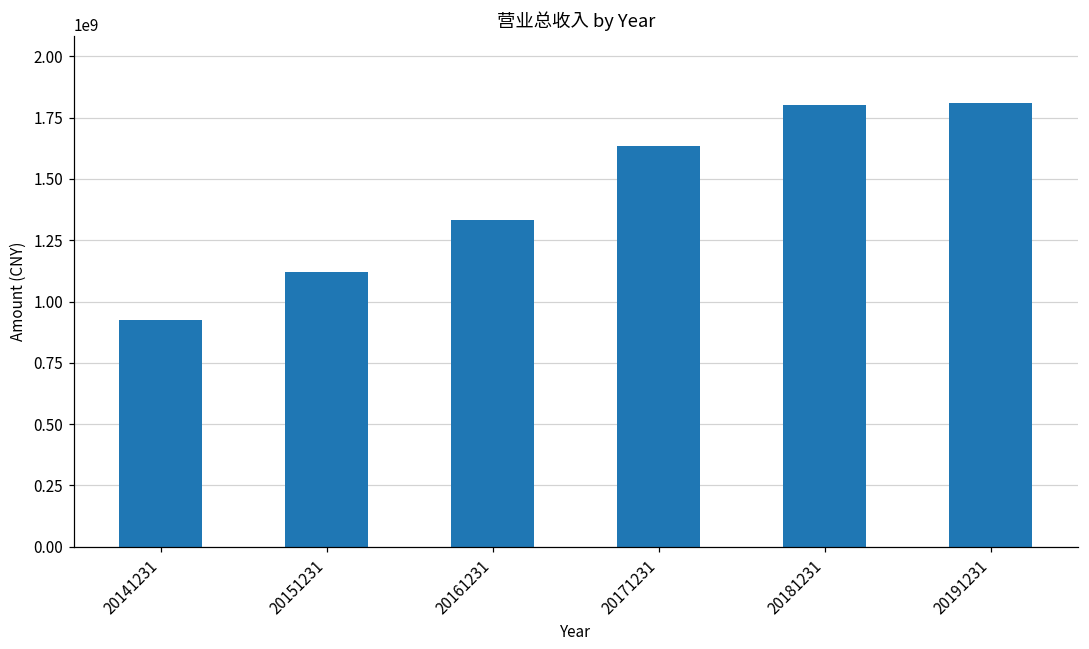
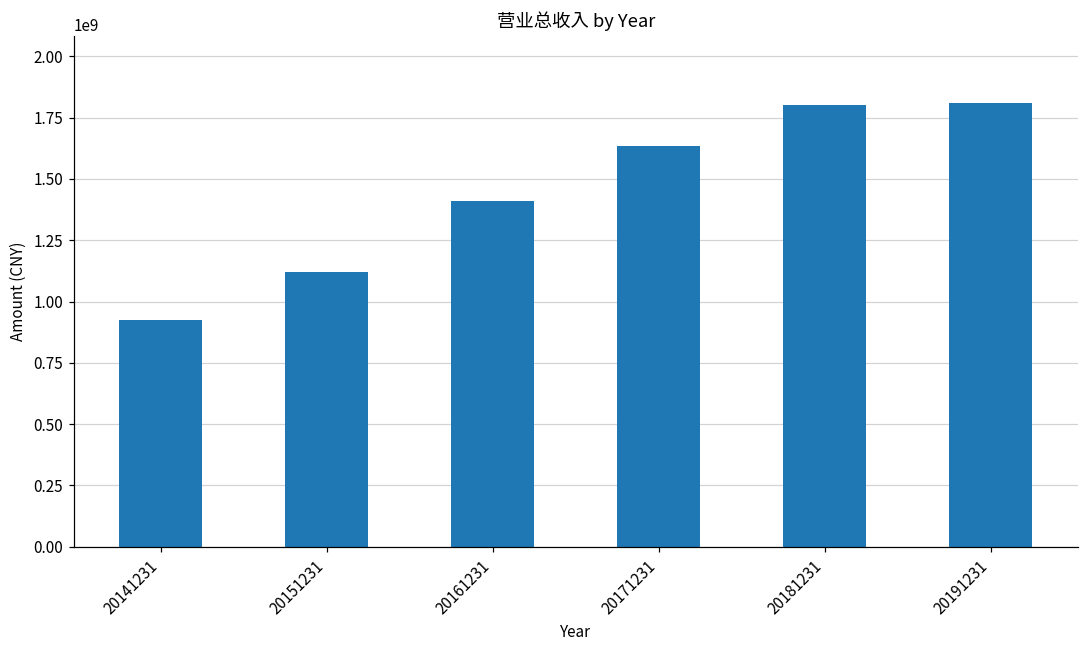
20161231: 1330000000 -> 1410000000
